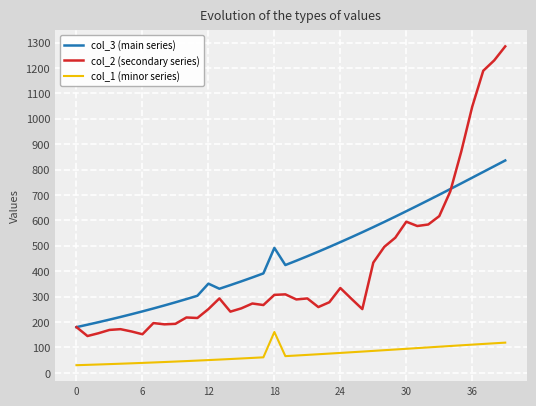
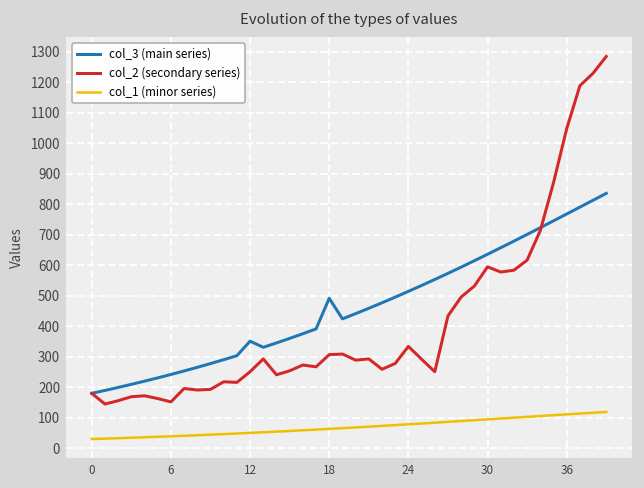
col_1 (minor series), 18: 160 -> 60
